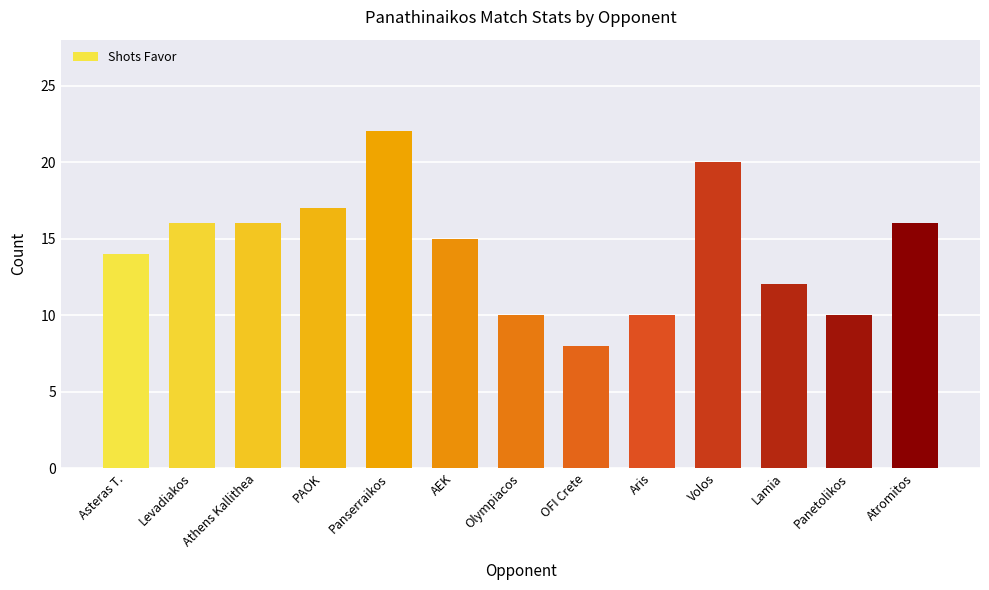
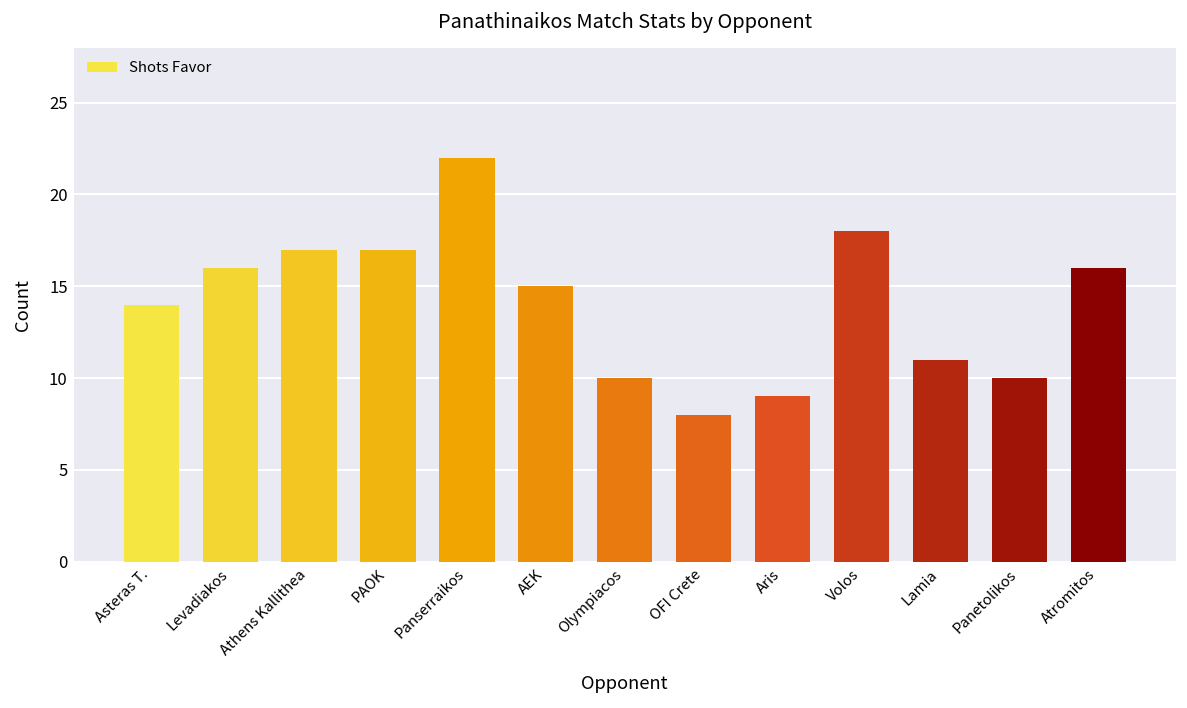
Athens Kallithea: 16 -> 17
Aris: 10 -> 9
Volos: 20 -> 18
Lamia: 12 -> 11
